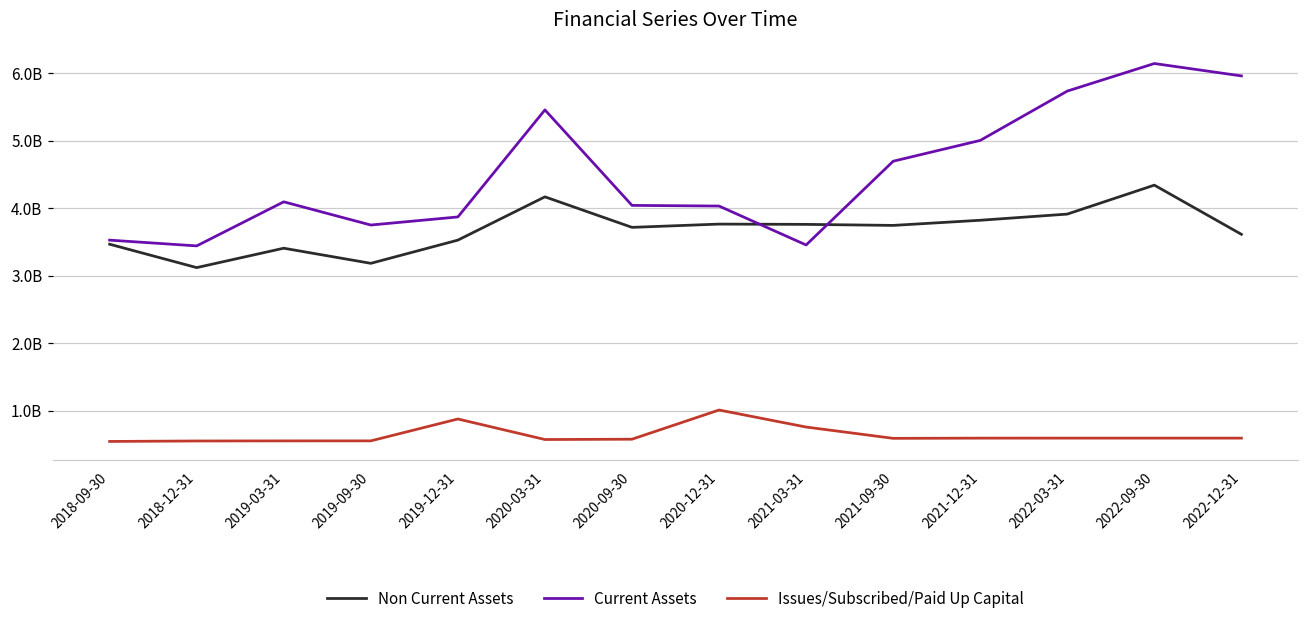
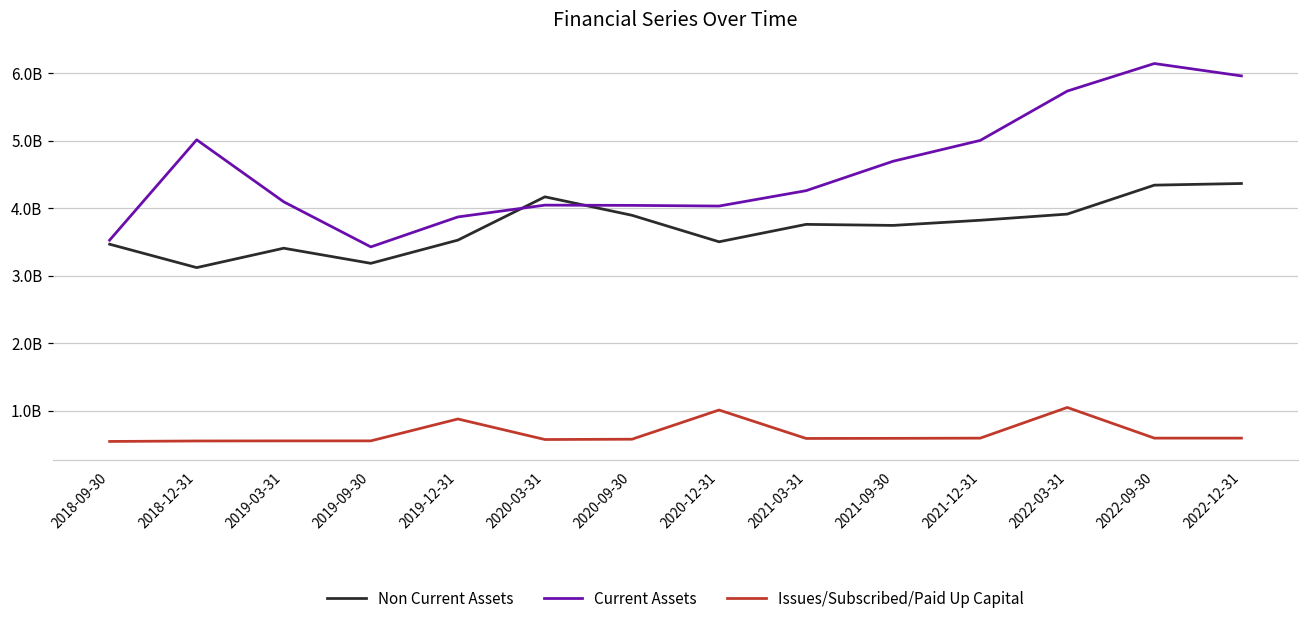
Current Assets, 2018-12-31: 3400000000 -> 5000000000
Current Assets, 2019-09-30: 3800000000 -> 3400000000
Current Assets, 2020-03-31: 5500000000 -> 4000000000
Non Current Assets, 2020-09-30: 3700000000 -> 3900000000
Non Current Assets, 2020-12-31: 3800000000 -> 3500000000
Current Assets, 2021-03-31: 3500000000 -> 4300000000
Issues/Subscribed/Paid Up Capital, 2021-03-31: 800000000 -> 600000000
Issues/Subscribed/Paid Up Capital, 2022-03-31: 600000000 -> 1000000000
Non Current Assets, 2022-12-31: 3600000000 -> 4400000000
